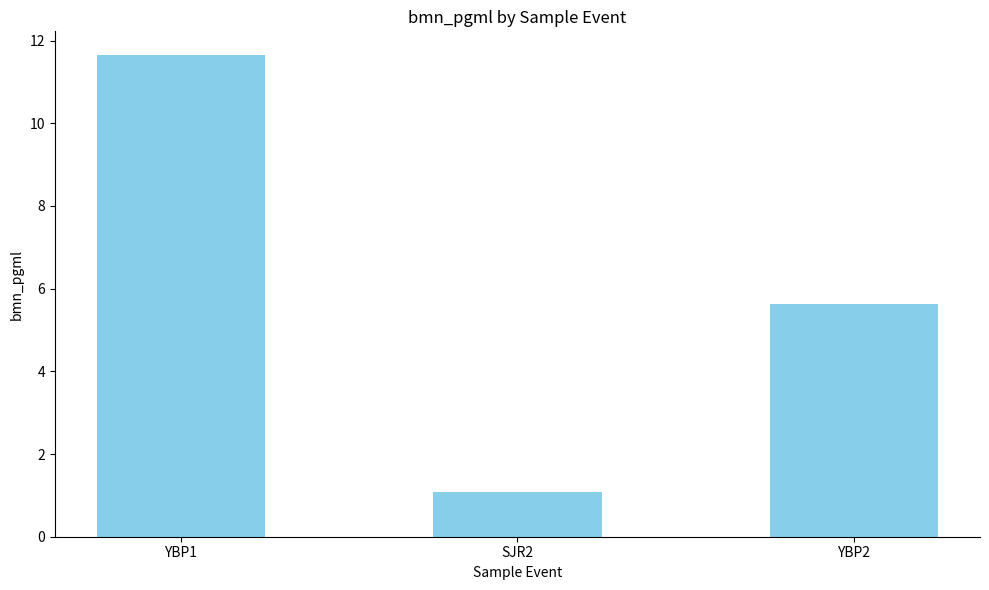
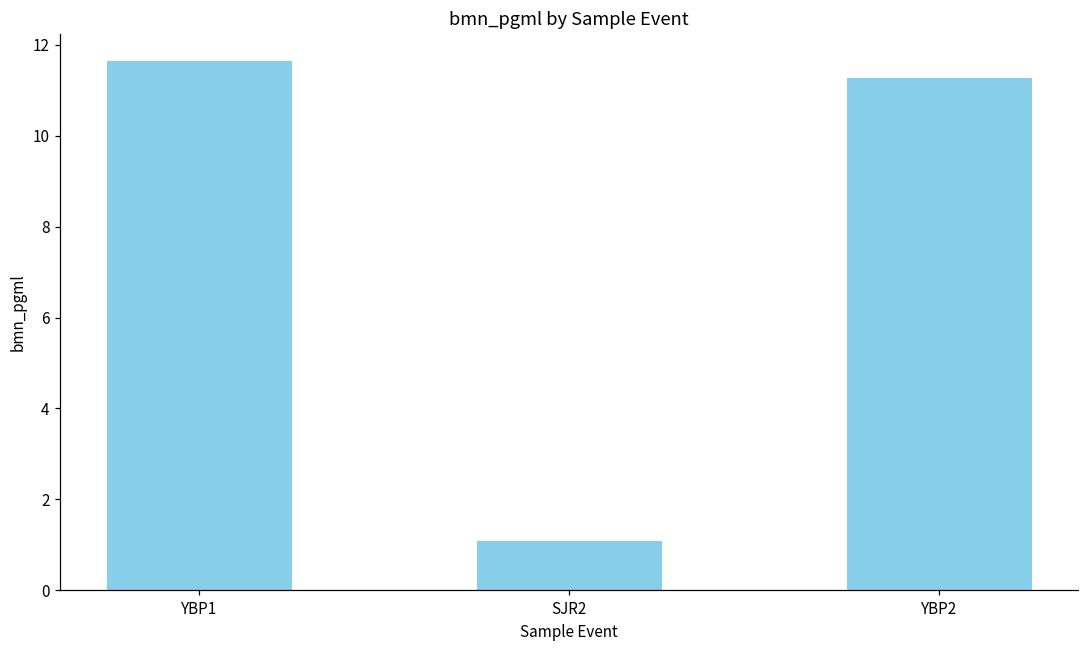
YBP2: 5.6 -> 11.3
